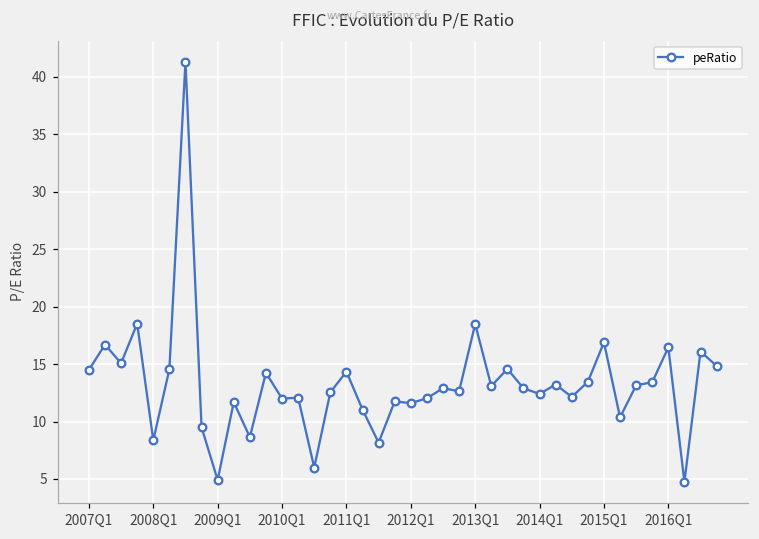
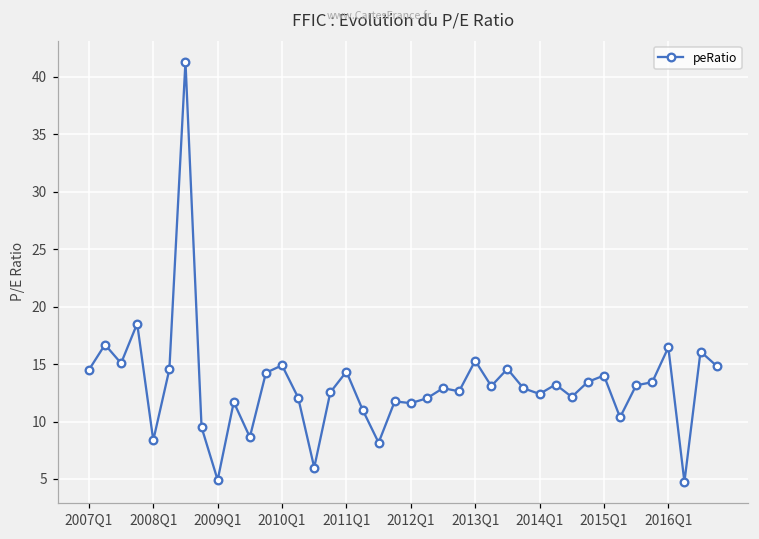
2010Q1: 12.0 -> 14.9
2013Q1: 18.5 -> 15.3
2015Q1: 16.9 -> 14.0
